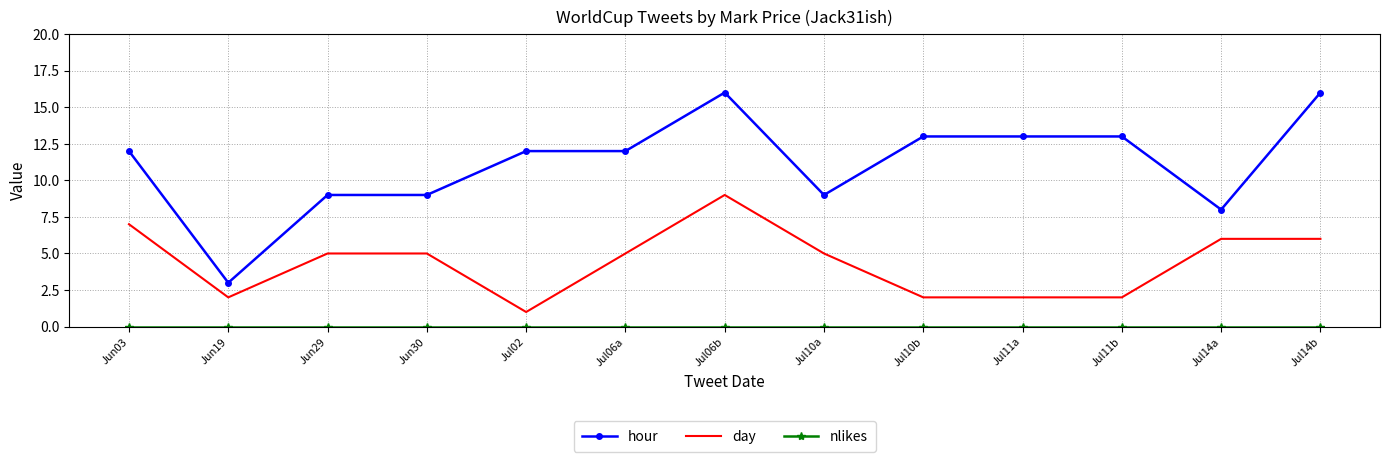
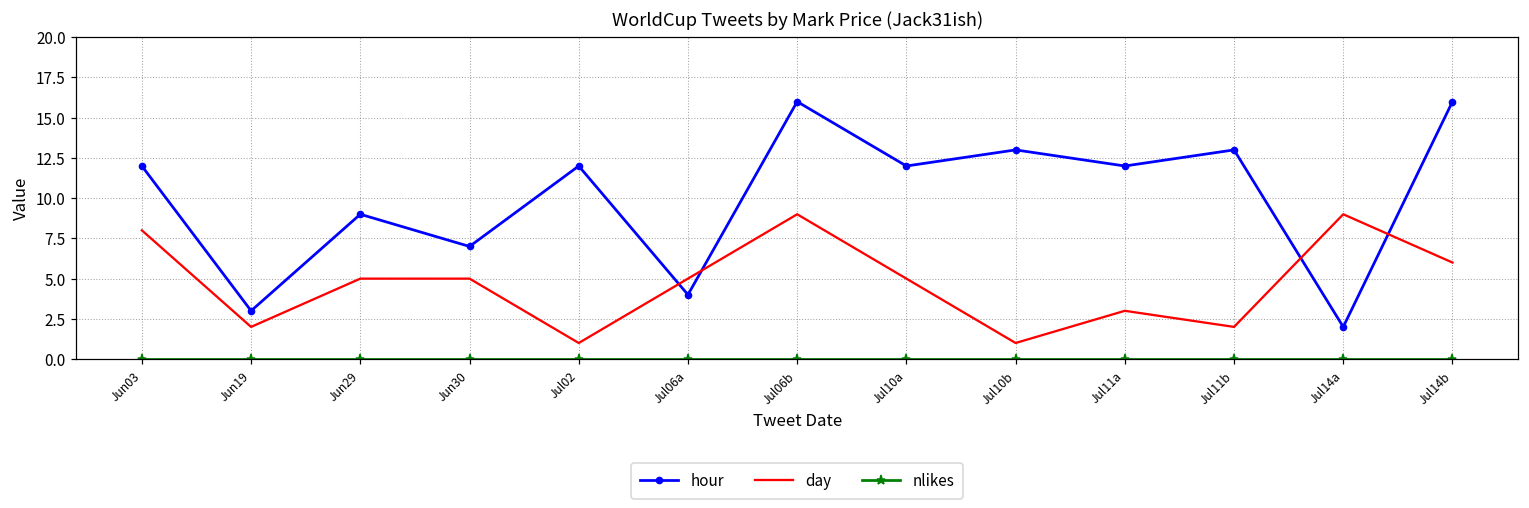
day, Jun03: 7 -> 8
hour, Jun30: 9 -> 7
hour, Jul06a: 12 -> 4
hour, Jul10a: 9 -> 12
day, Jul10b: 2 -> 1
hour, Jul11a: 13 -> 12
day, Jul11a: 2 -> 3
hour, Jul14a: 8 -> 2
day, Jul14a: 6 -> 9
